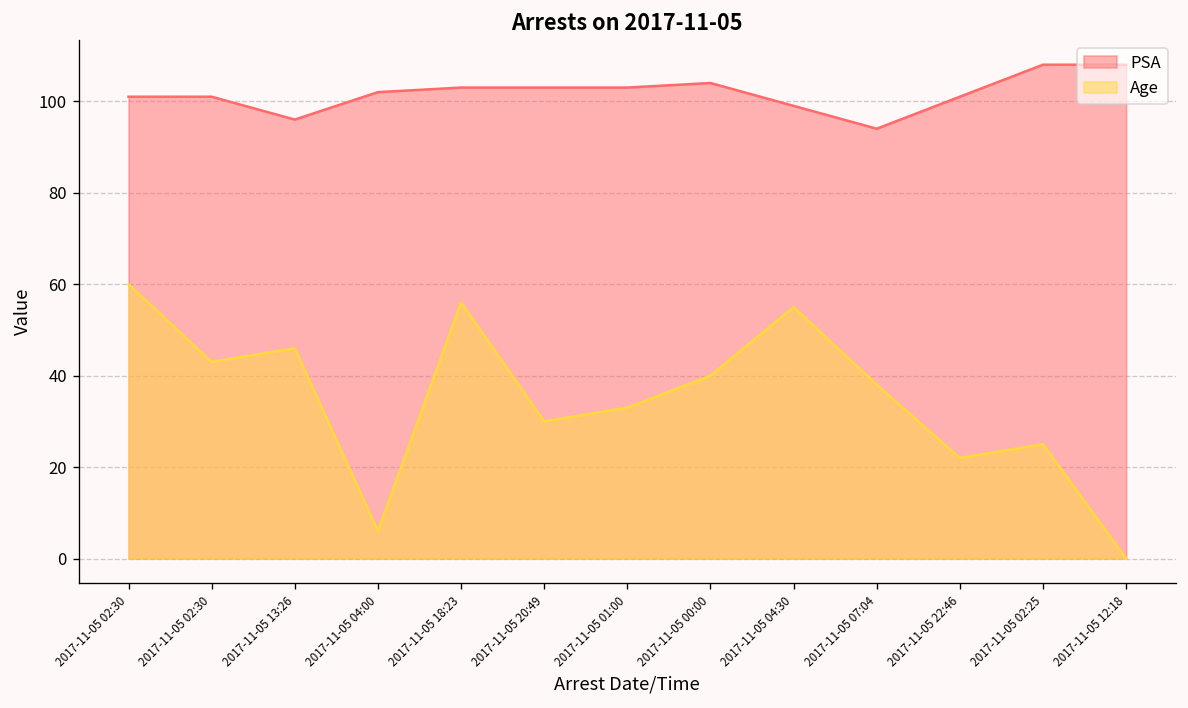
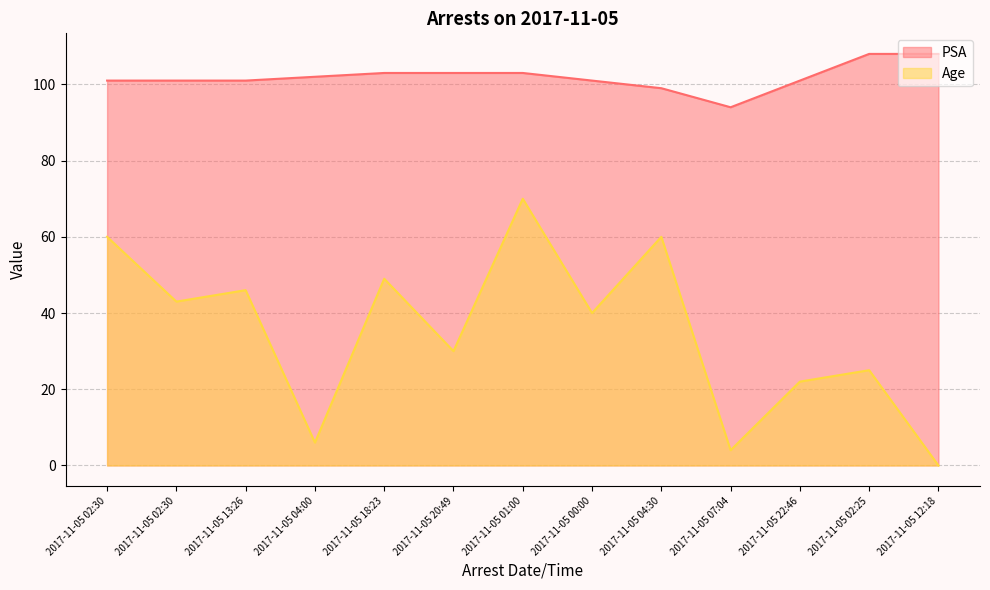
PSA, 2017-11-05 13:26: 96 -> 101
Age, 2017-11-05 18:23: 56 -> 49
Age, 2017-11-05 01:00: 33 -> 70
PSA, 2017-11-05 00:00: 104 -> 101
Age, 2017-11-05 04:30: 55 -> 60
Age, 2017-11-05 07:04: 38 -> 4
